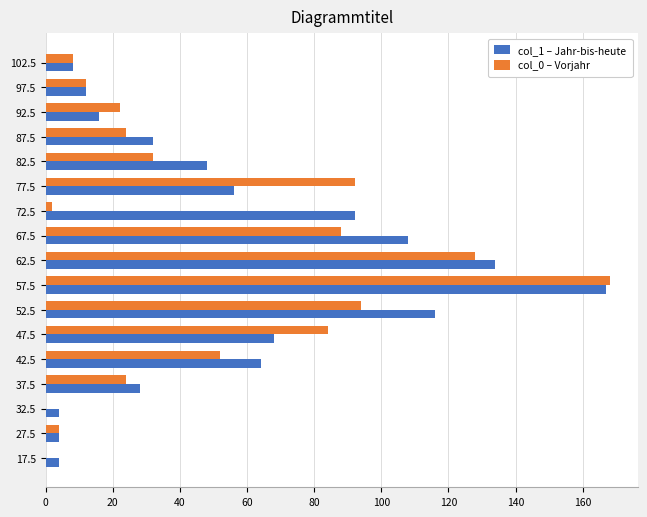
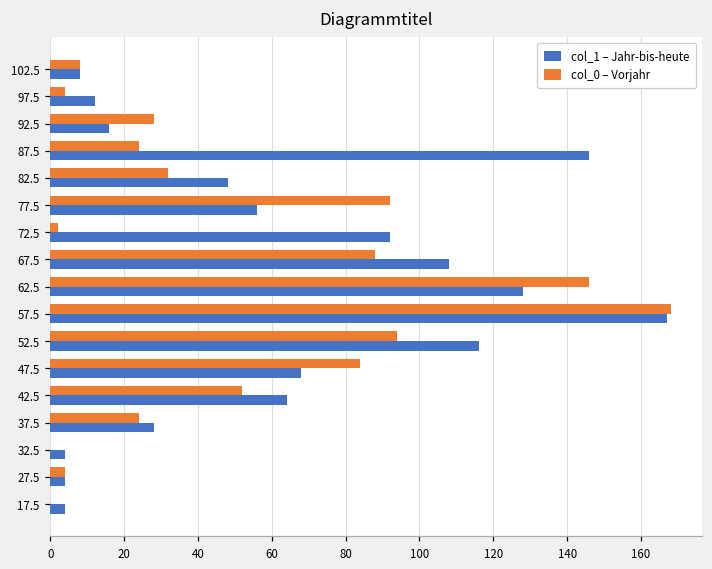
col_0 – Vorjahr, 97.5: 12 -> 4
col_0 – Vorjahr, 92.5: 22 -> 28
col_1 – Jahr-bis-heute, 87.5: 32 -> 146
col_0 – Vorjahr, 62.5: 128 -> 146
col_1 – Jahr-bis-heute, 62.5: 134 -> 128
